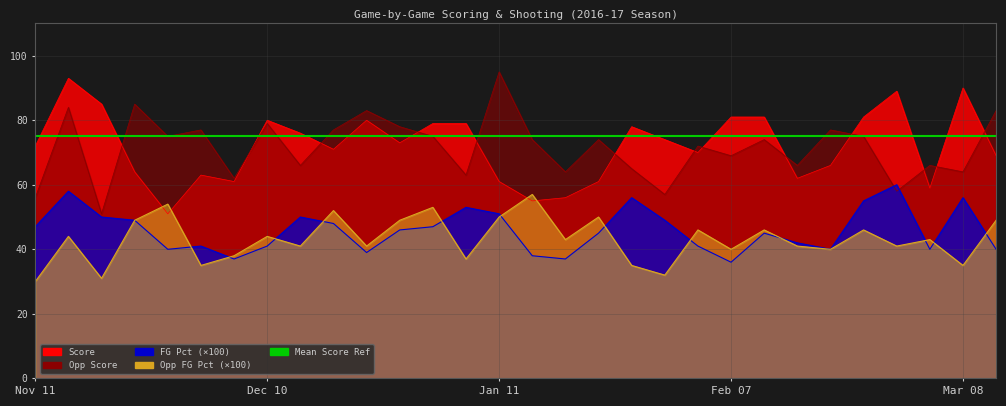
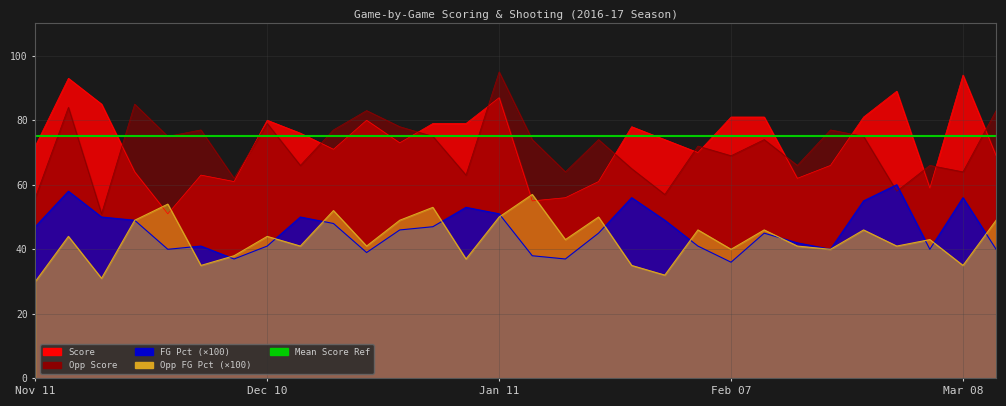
Score, Jan 11: 61 -> 87
Score, Mar 08: 90 -> 94
